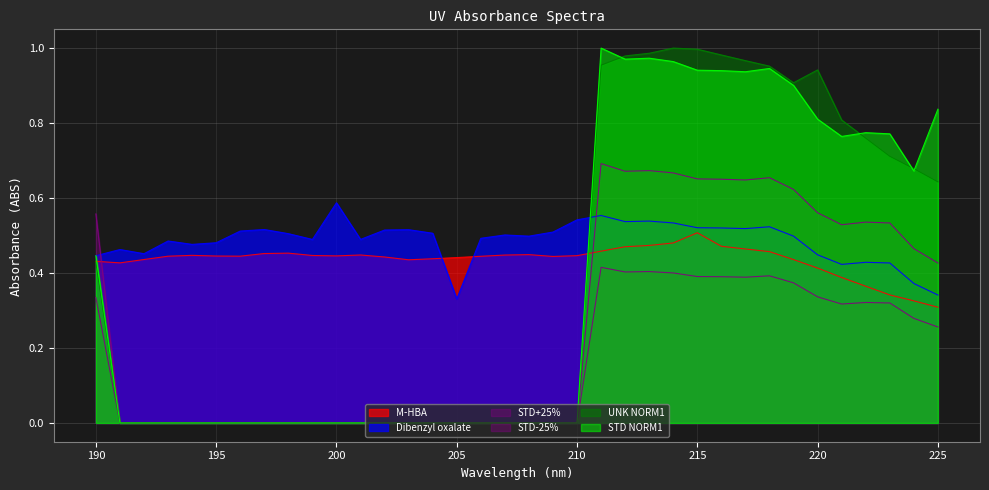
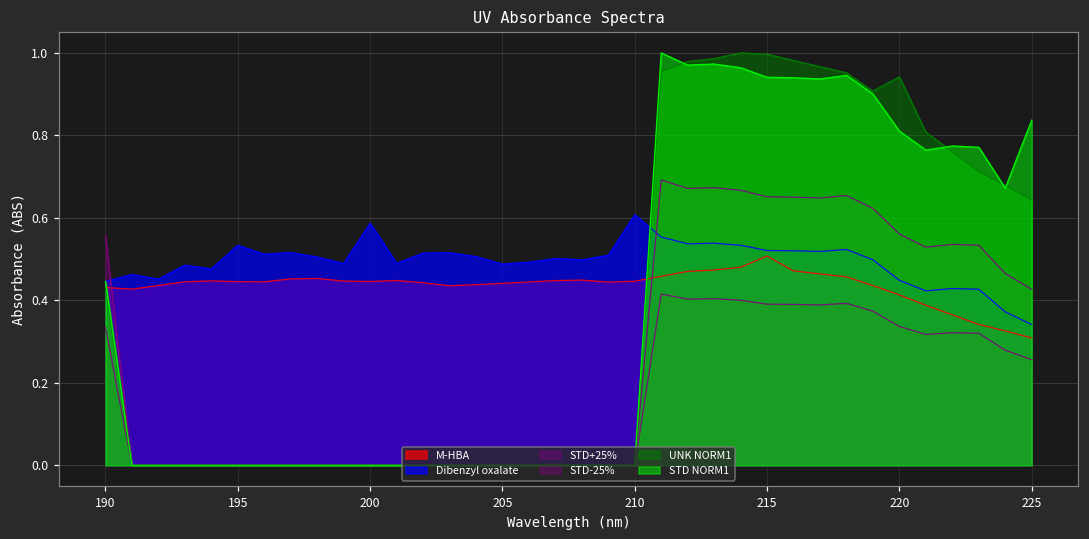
Dibenzyl oxalate, 195: 0.48 -> 0.53
Dibenzyl oxalate, 205: 0.33 -> 0.49
Dibenzyl oxalate, 210: 0.54 -> 0.61
